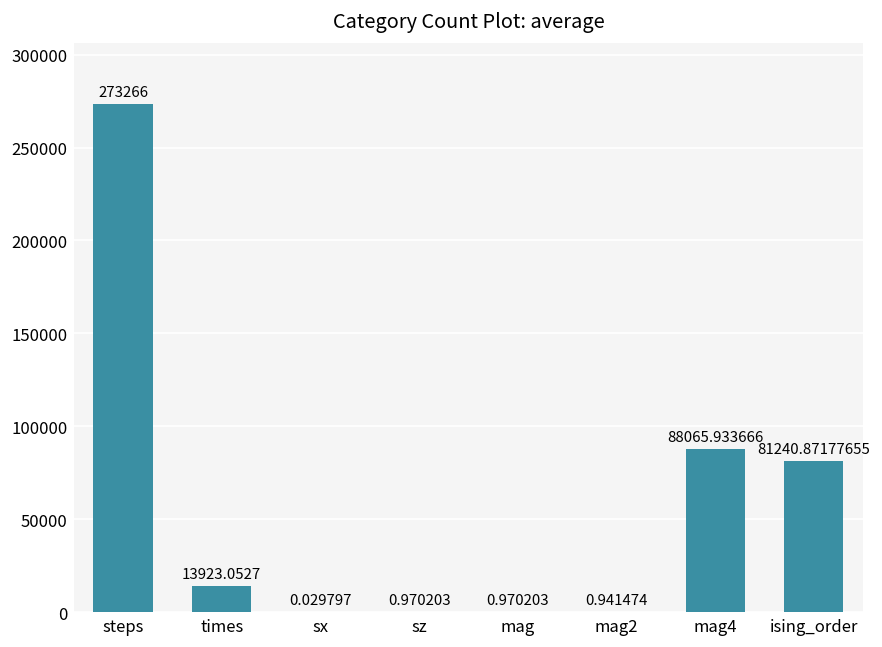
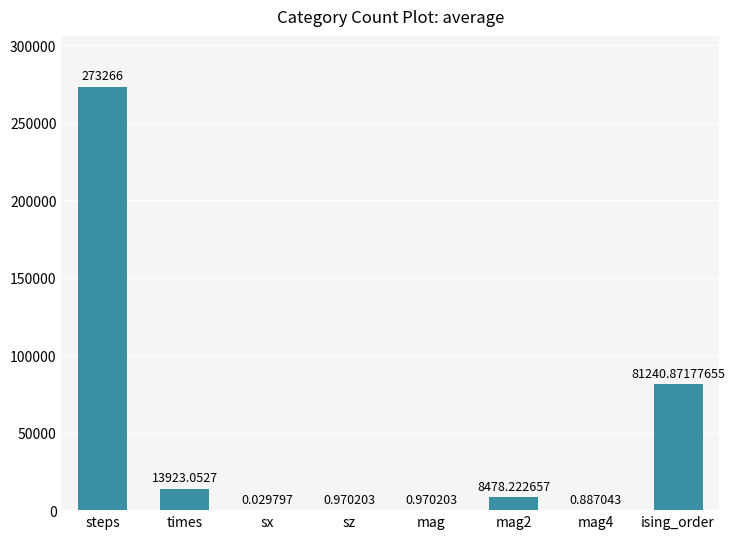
mag2: 0.941474 -> 8478.222657
mag4: 88065.933666 -> 0.887043
